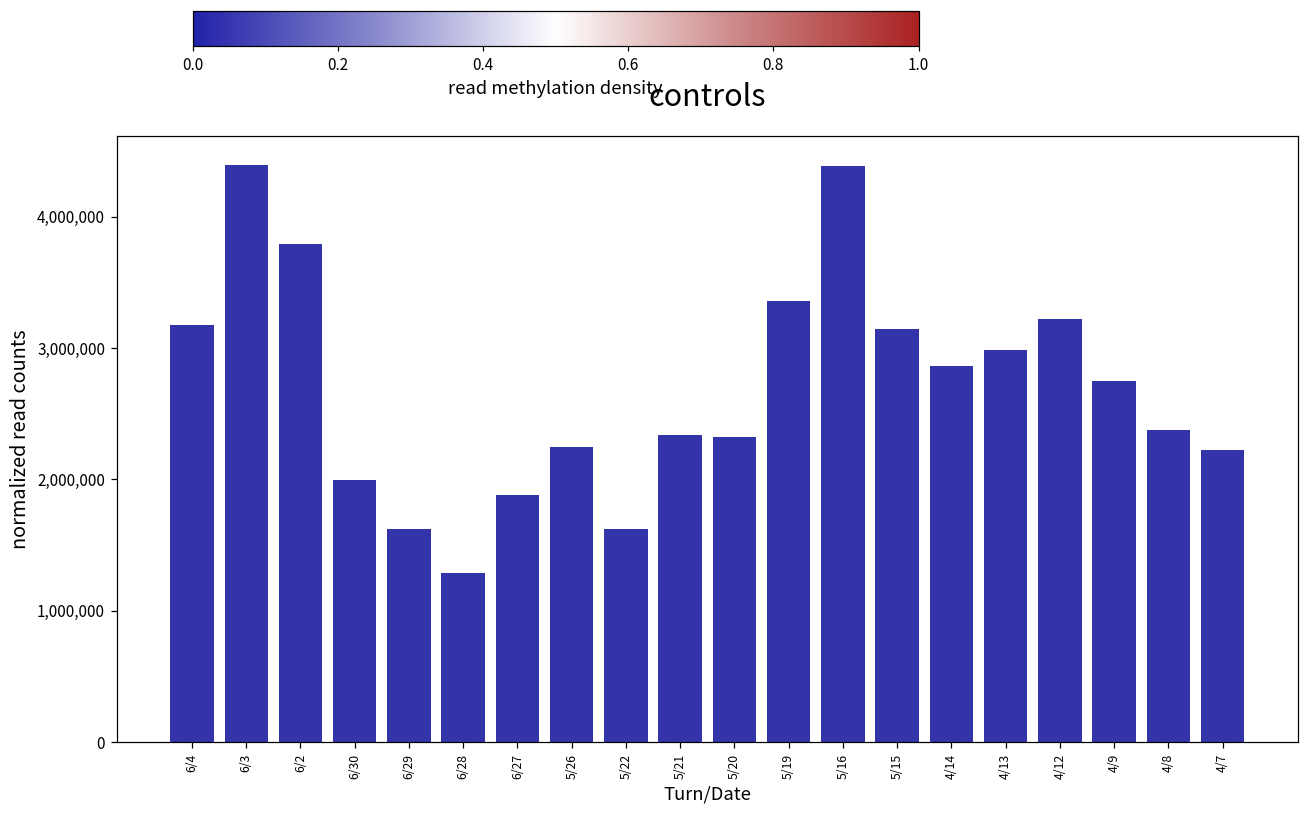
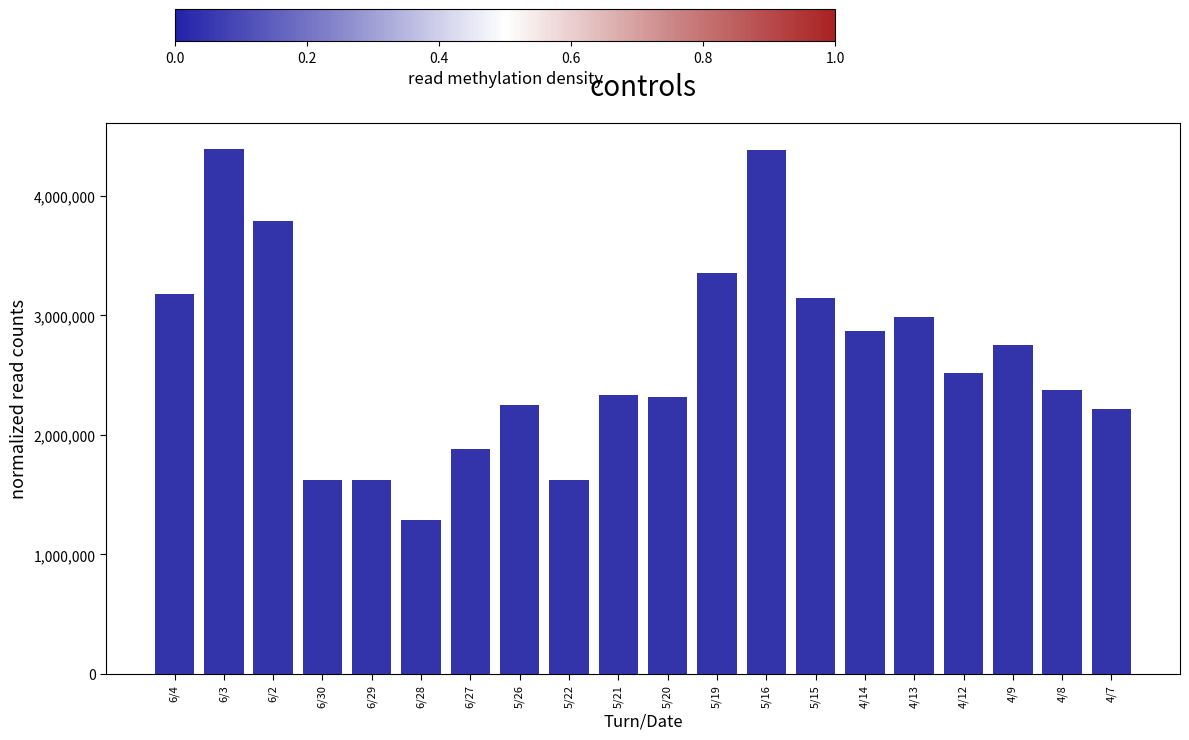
6/30: 2,000,000 -> 1,620,000
4/12: 3,220,000 -> 2,520,000
